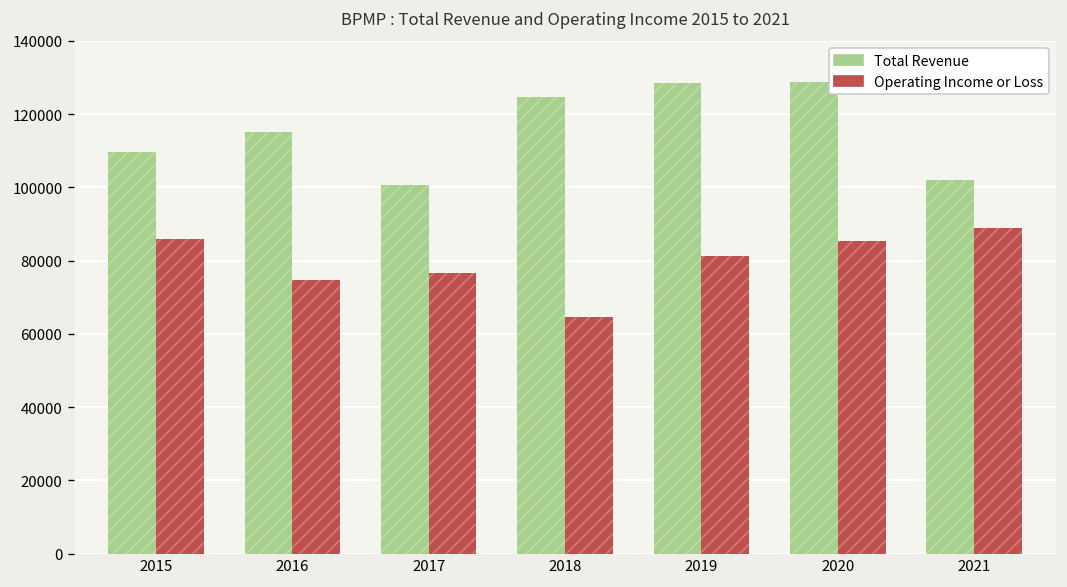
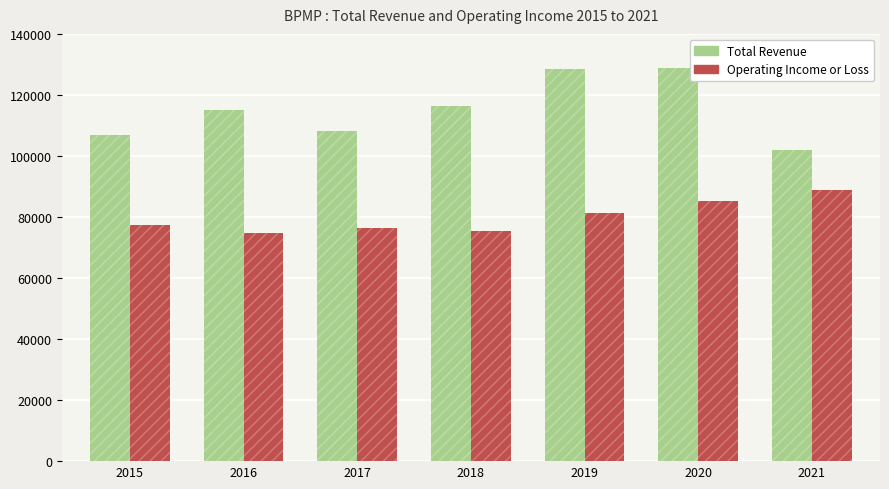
Total Revenue, 2015: 110000 -> 107000
Operating Income or Loss, 2015: 86000 -> 78000
Total Revenue, 2017: 101000 -> 108000
Total Revenue, 2018: 125000 -> 116000
Operating Income or Loss, 2018: 65000 -> 75000
